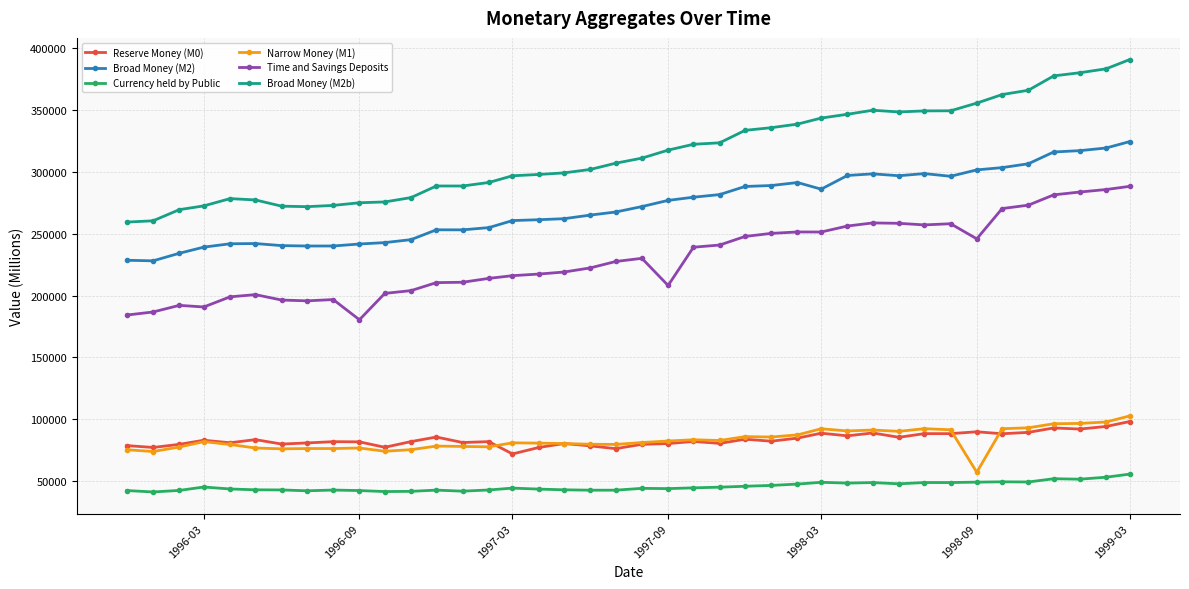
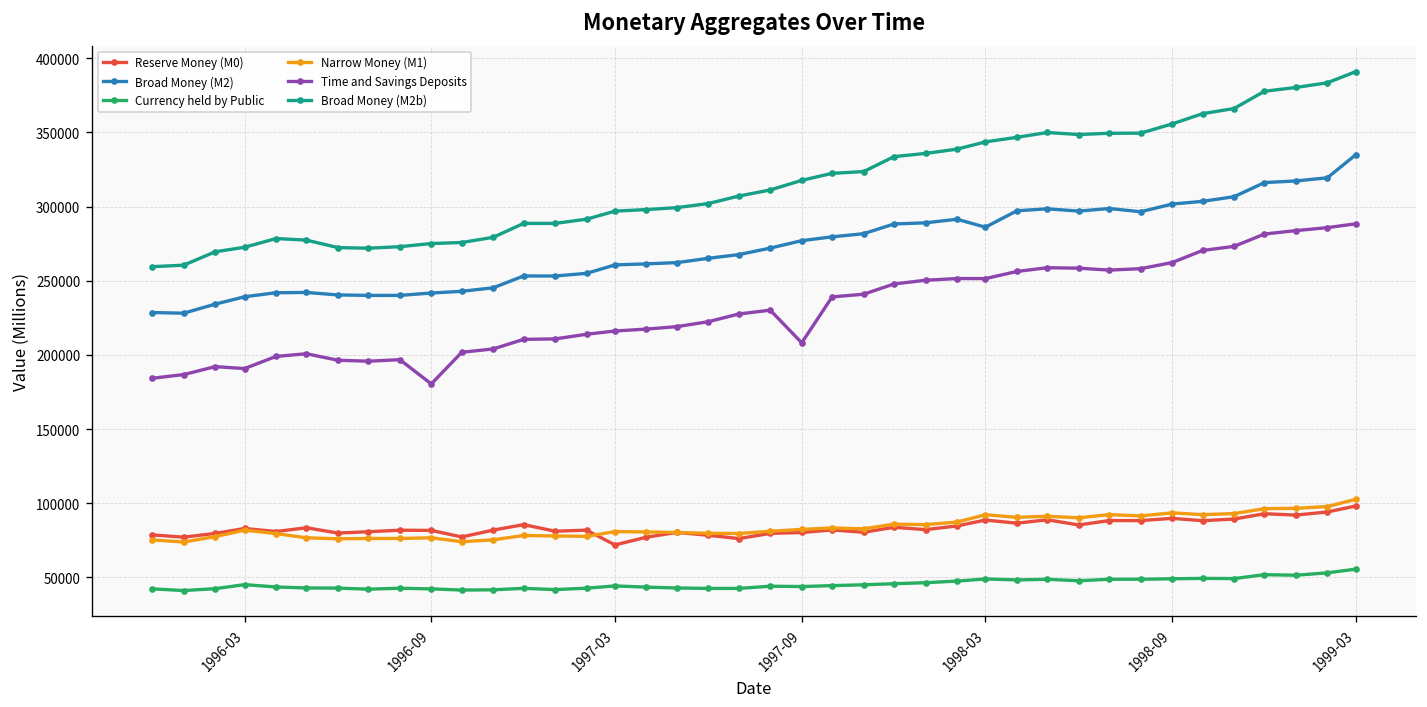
Narrow Money (M1), 1998-09: 57000 -> 93000
Time and Savings Deposits, 1998-09: 246000 -> 262000
Broad Money (M2), 1999-03: 325000 -> 335000
